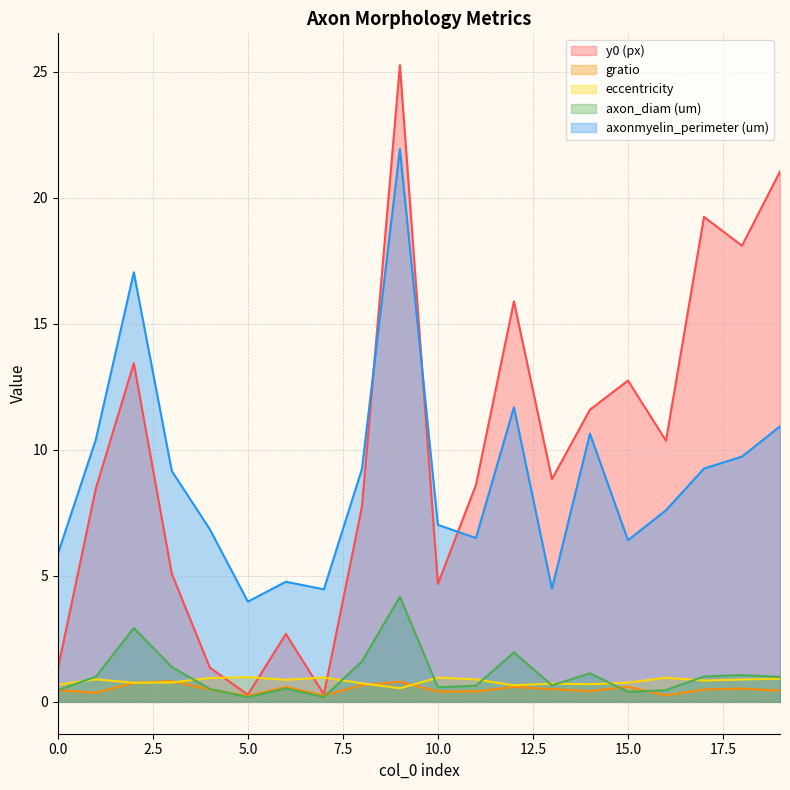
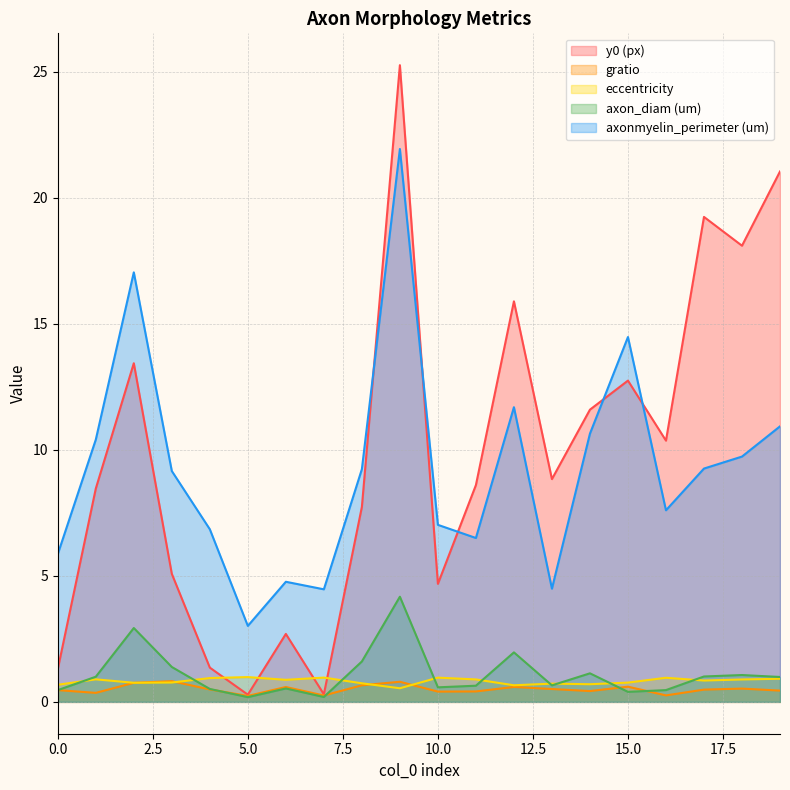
axonmyelin_perimeter (um), 5.0: 4.0 -> 3.0
axonmyelin_perimeter (um), 15.0: 6.4 -> 14.5
